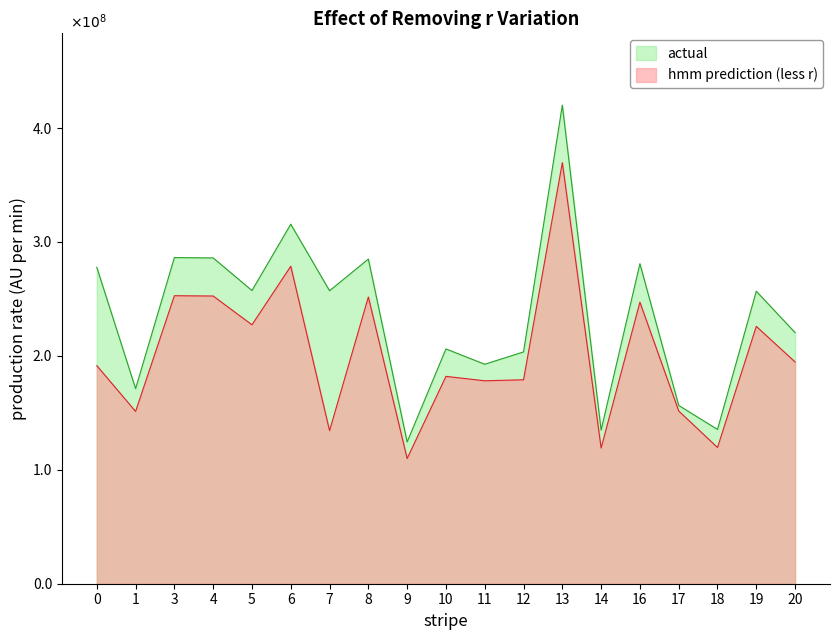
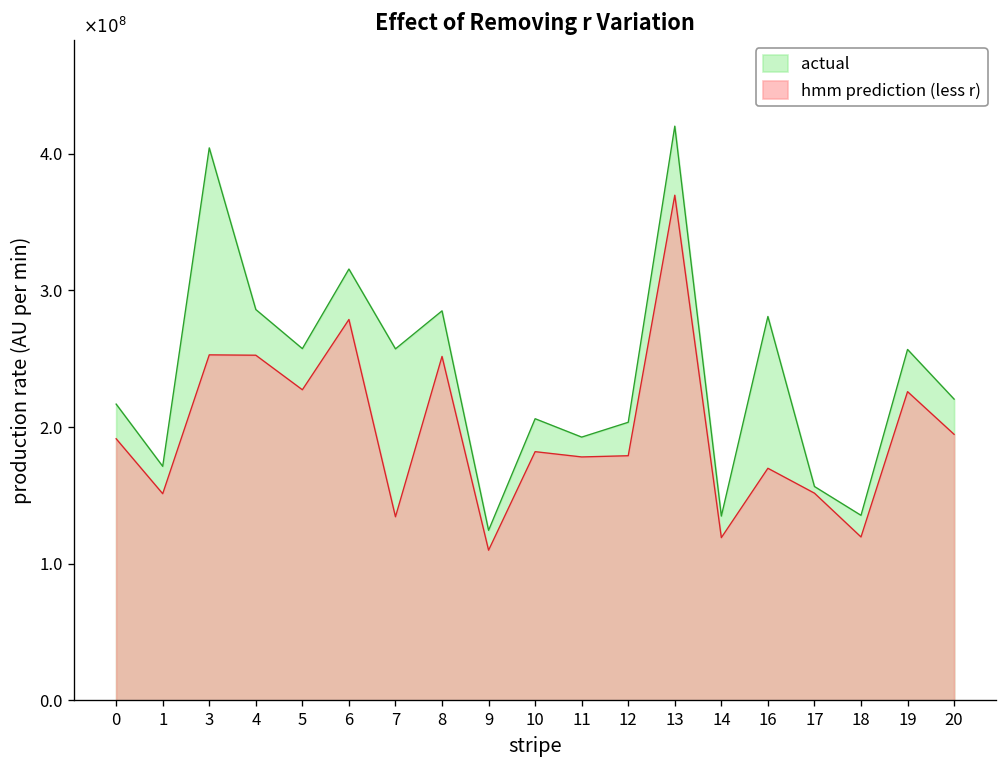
actual, 0: 2.78 -> 2.17
actual, 3: 2.86 -> 4.04
hmm prediction (less r), 16: 2.47 -> 1.70
